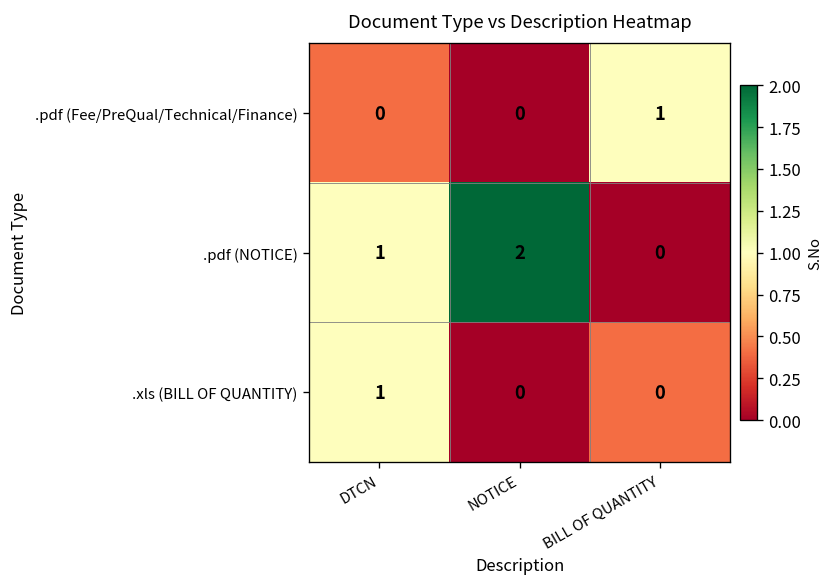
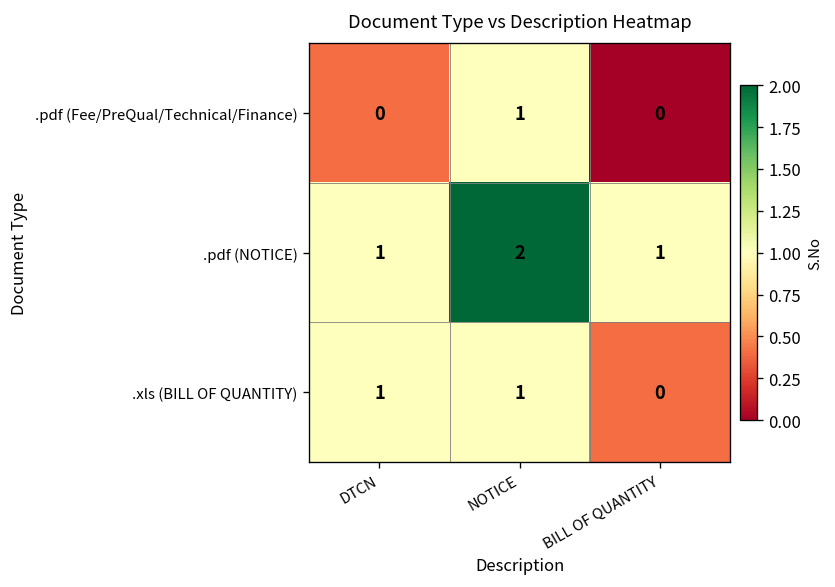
.pdf (Fee/PreQual/Technical/Finance), NOTICE: 0 -> 1
.pdf (Fee/PreQual/Technical/Finance), BILL OF QUANTITY: 1 -> 0
.pdf (NOTICE), BILL OF QUANTITY: 0 -> 1
.xls (BILL OF QUANTITY), NOTICE: 0 -> 1
